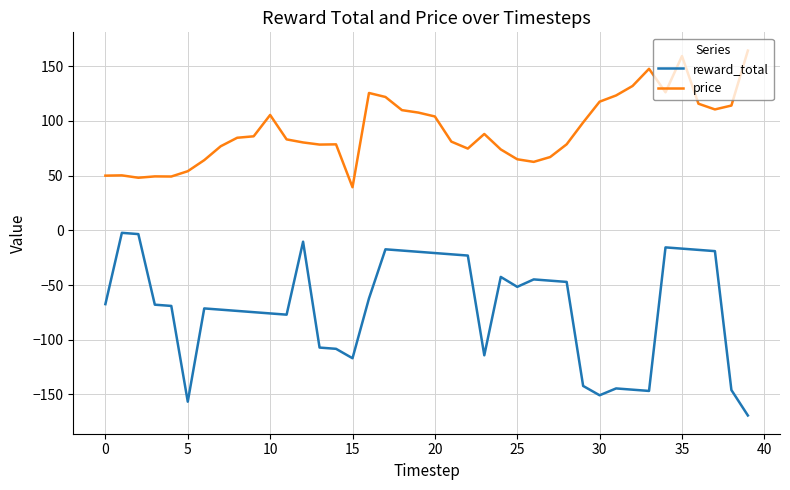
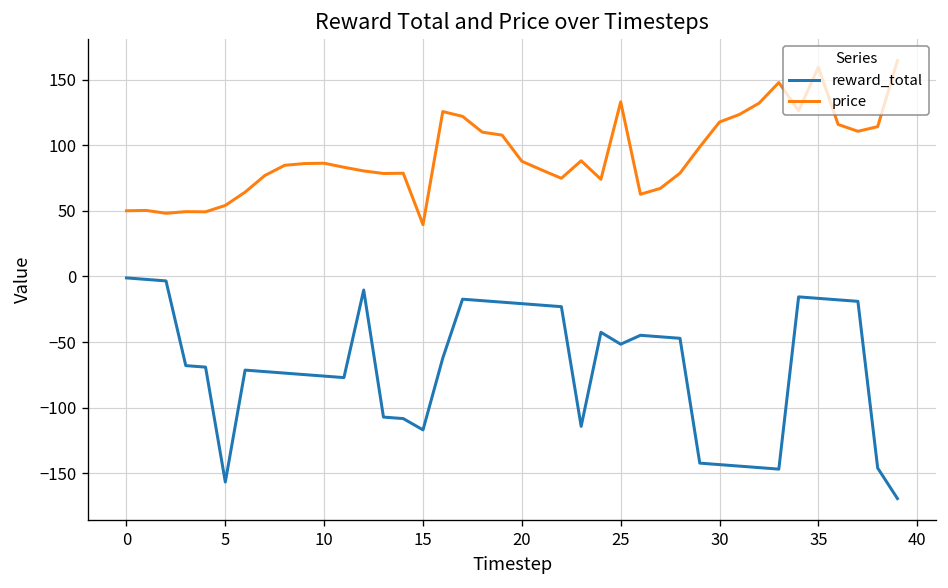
reward_total, 0: -67 -> -1
price, 10: 106 -> 86
price, 20: 104 -> 88
price, 25: 65 -> 133
reward_total, 30: -151 -> -143
